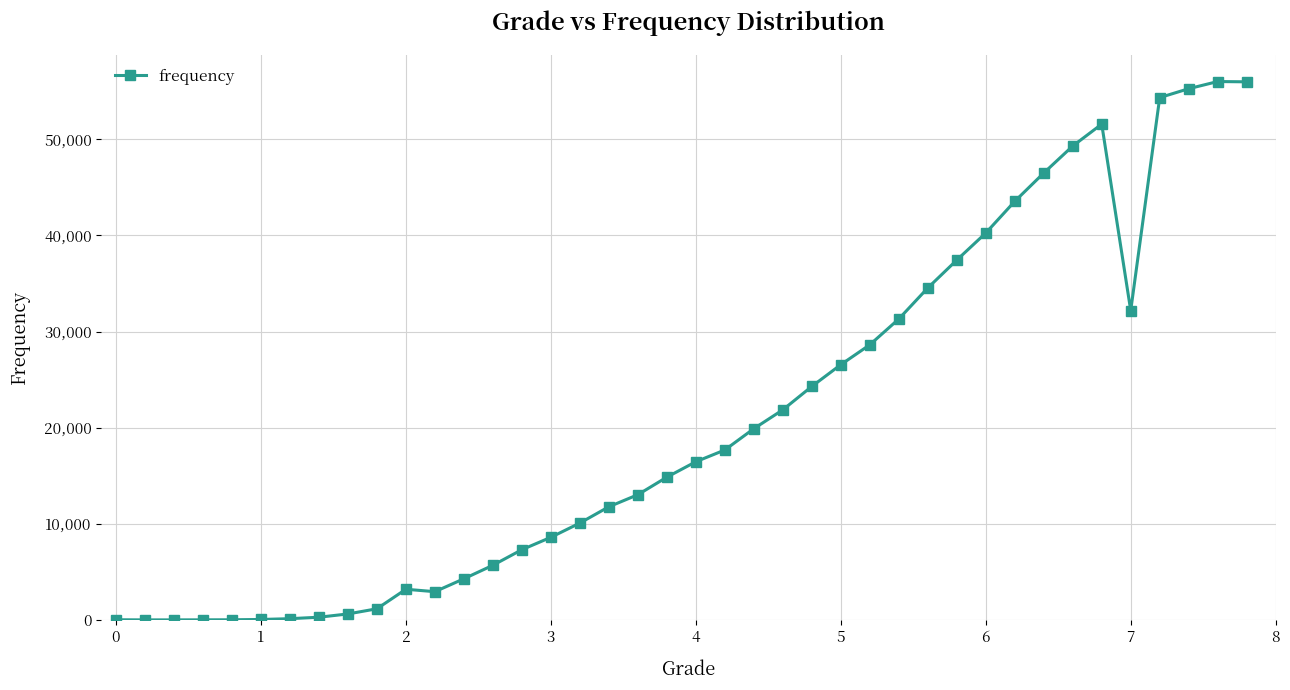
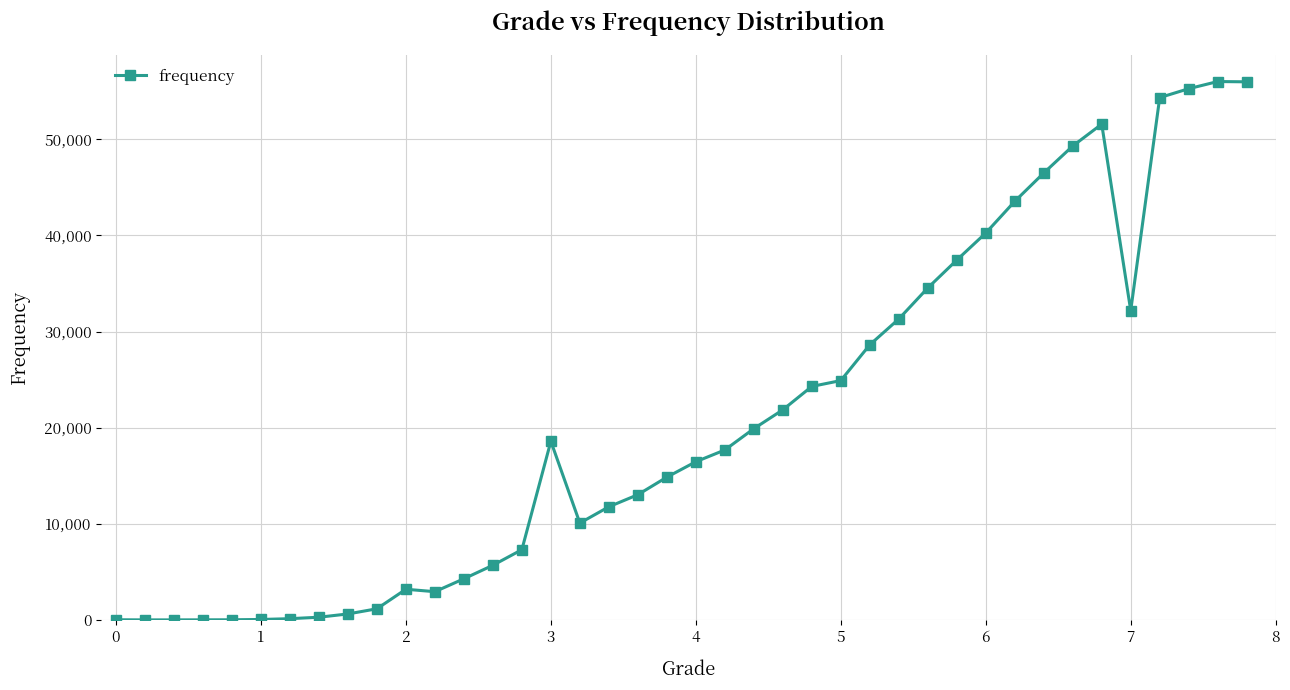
3: 9,000 -> 19,000
5: 27,000 -> 25,000
